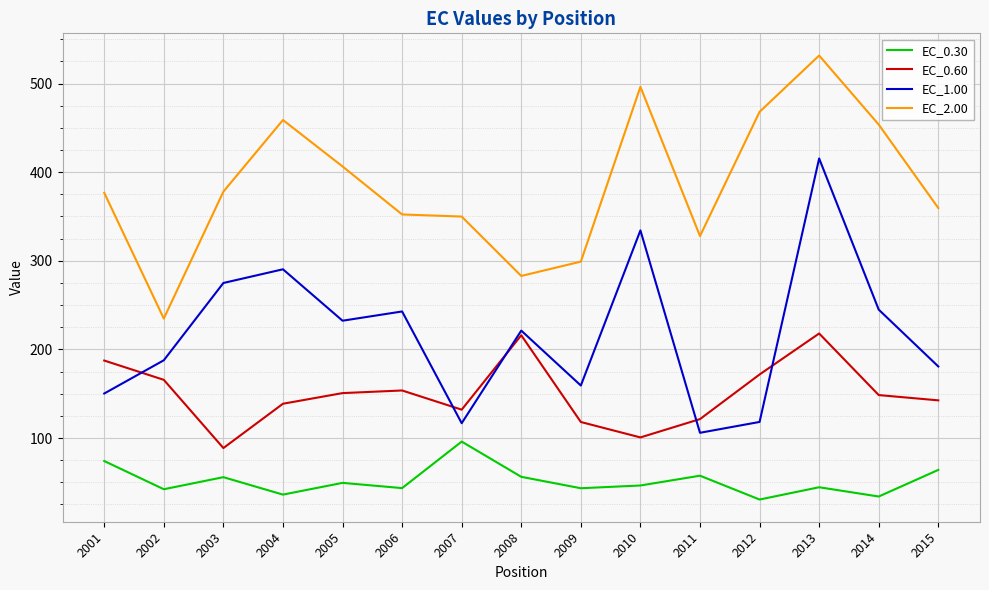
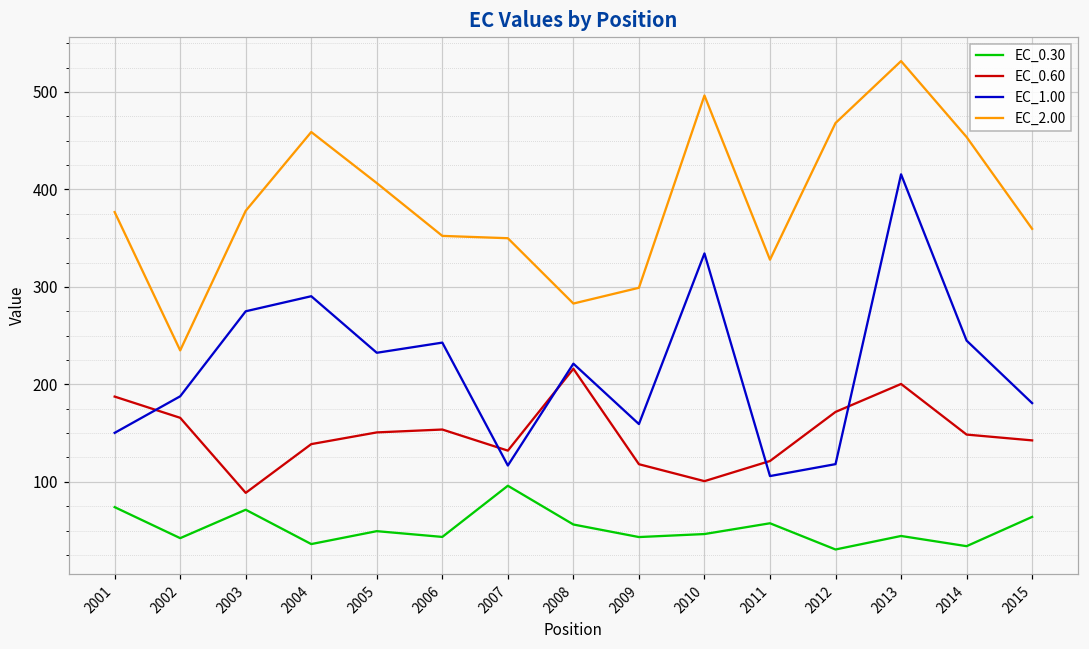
EC_0.30, 2003: 60 -> 70
EC_0.60, 2013: 220 -> 200
